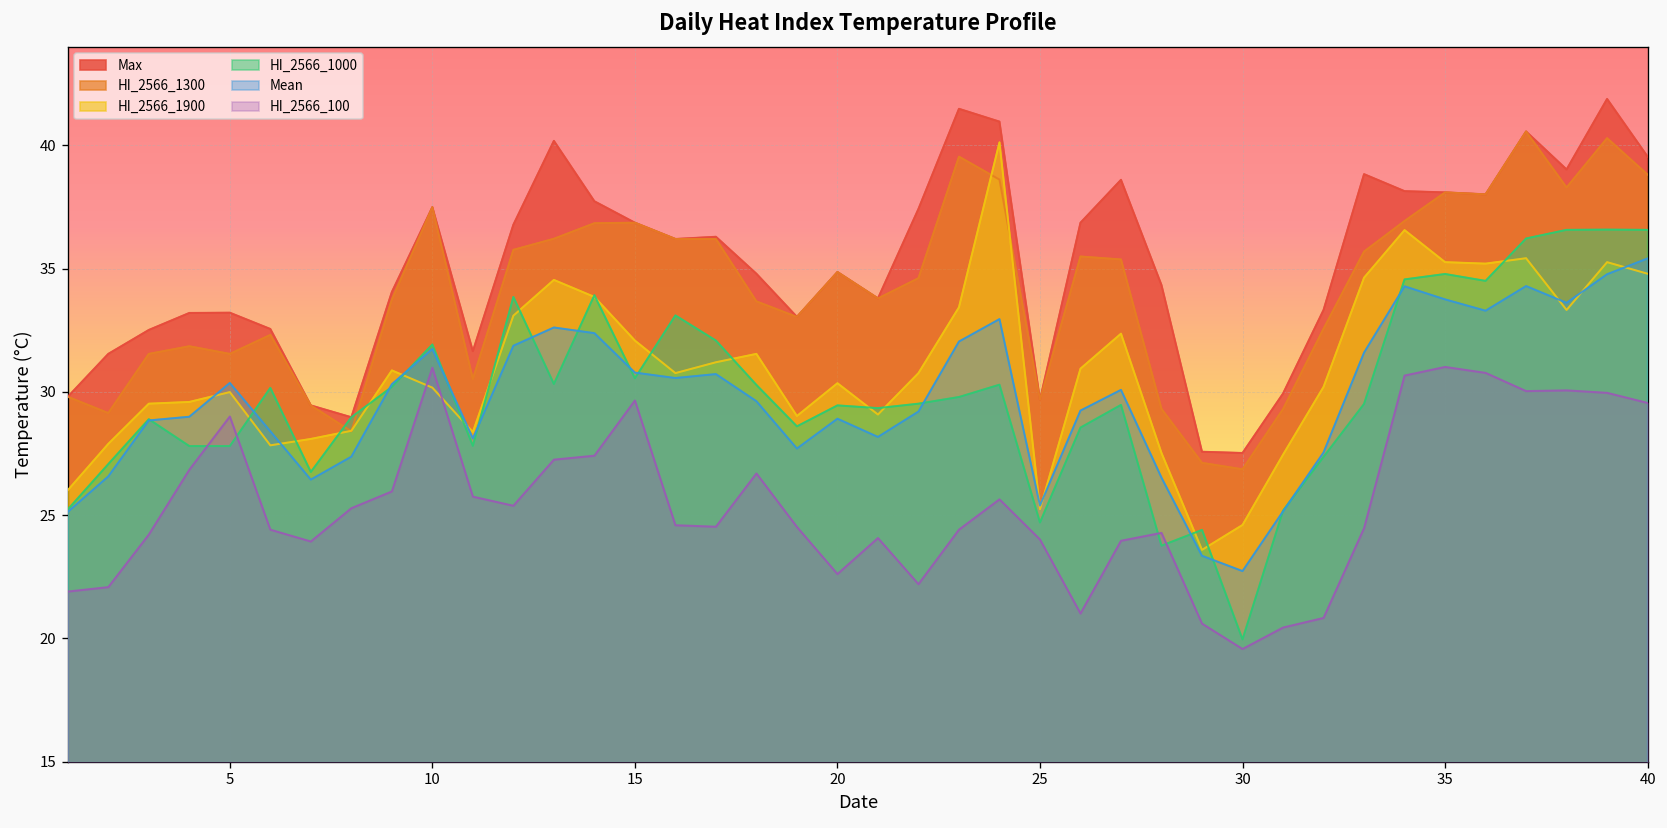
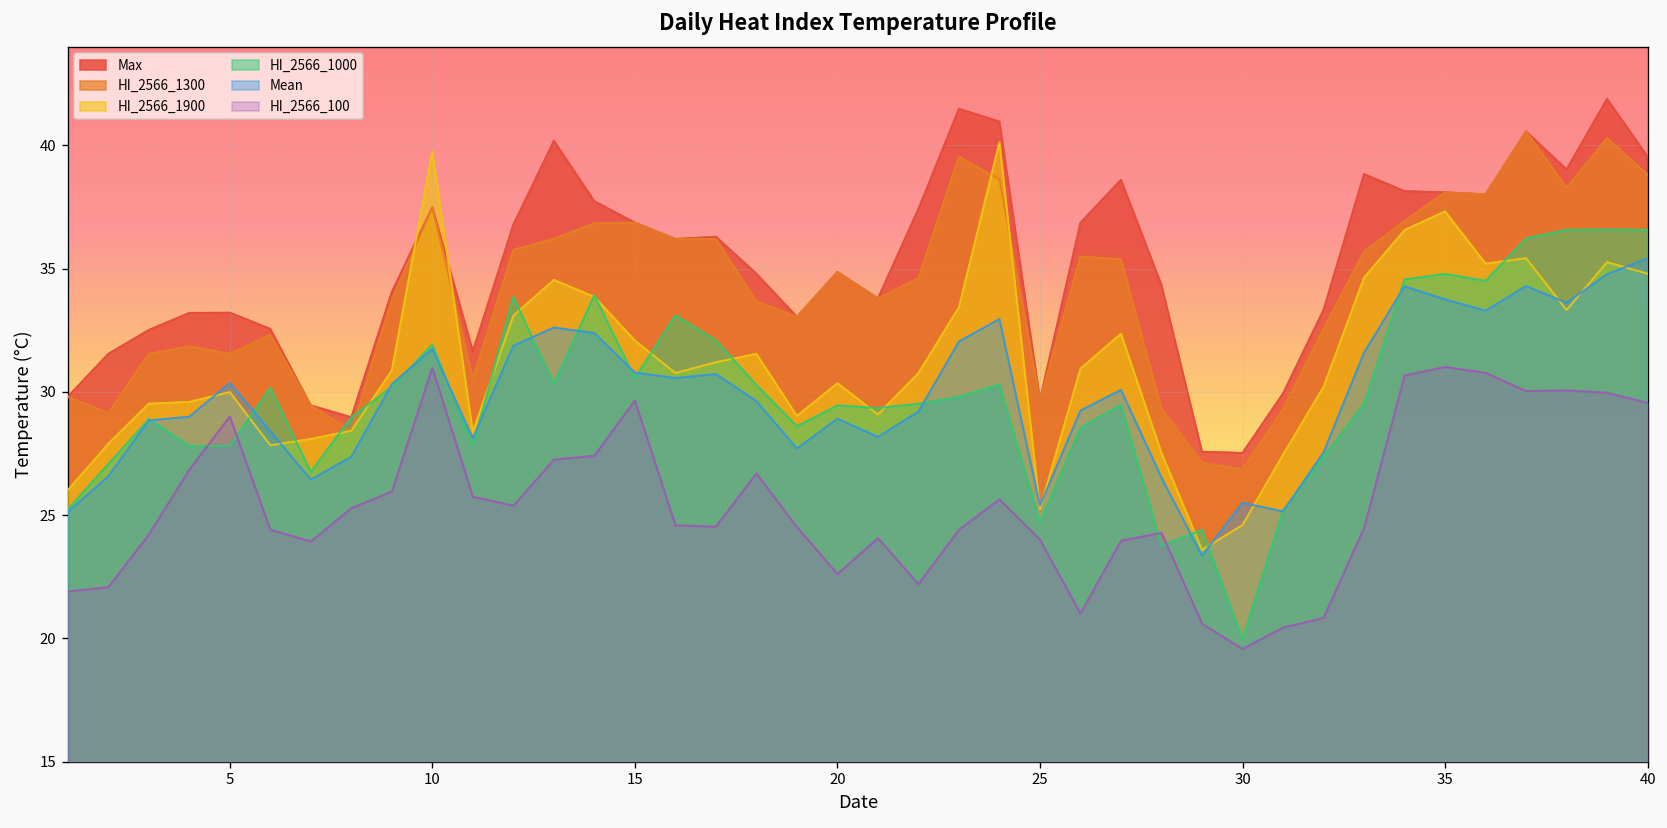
HI_2566_1900, 10: 30.2 -> 39.8
Mean, 30: 22.7 -> 25.5
HI_2566_1900, 35: 35.3 -> 37.3
